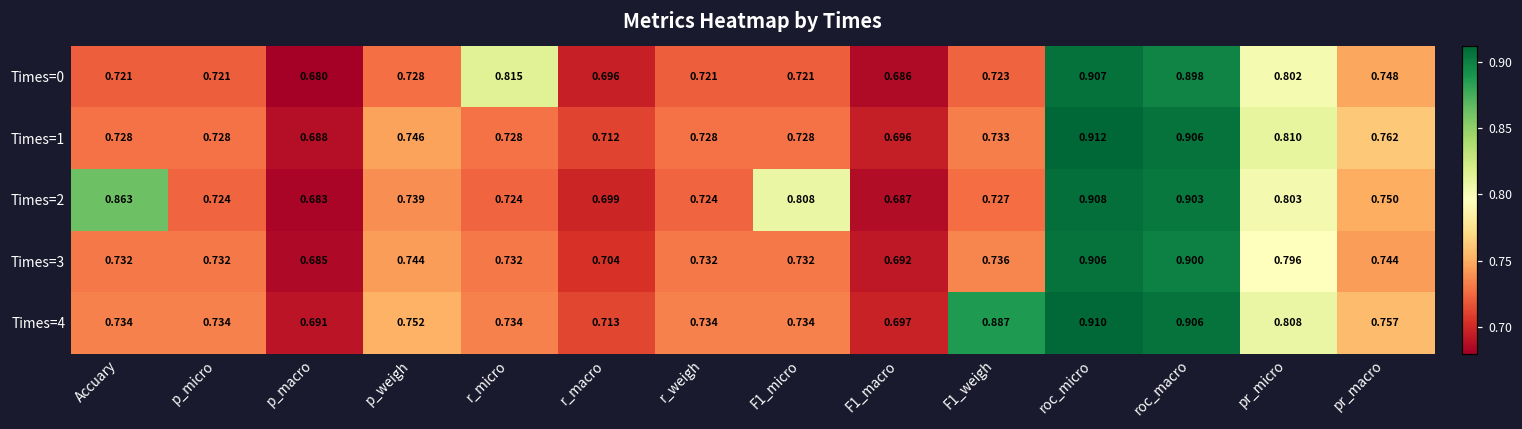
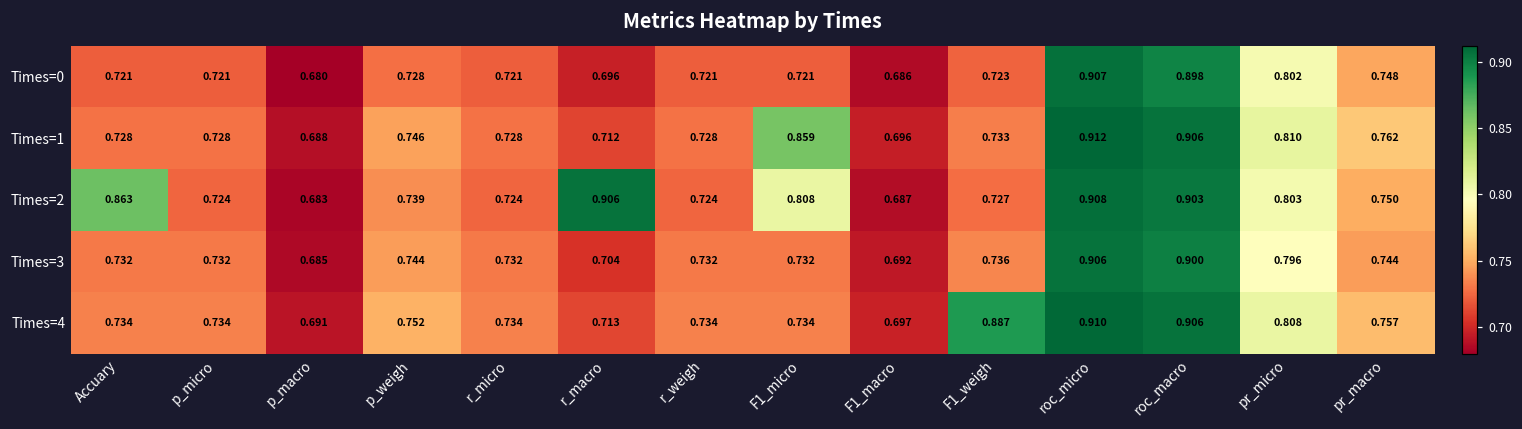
Times=0, r_micro: 0.815 -> 0.721
Times=1, F1_micro: 0.728 -> 0.859
Times=2, r_macro: 0.699 -> 0.906
